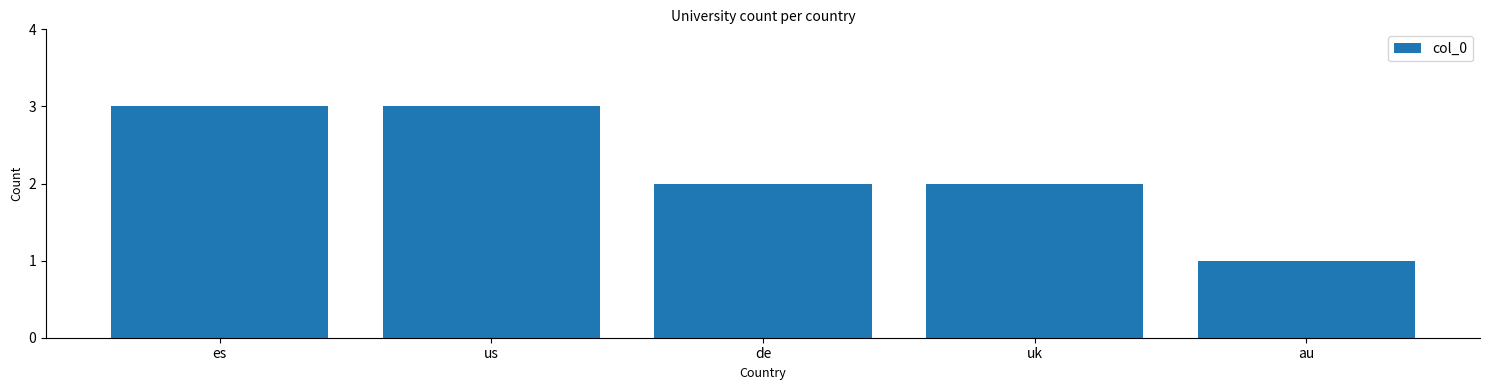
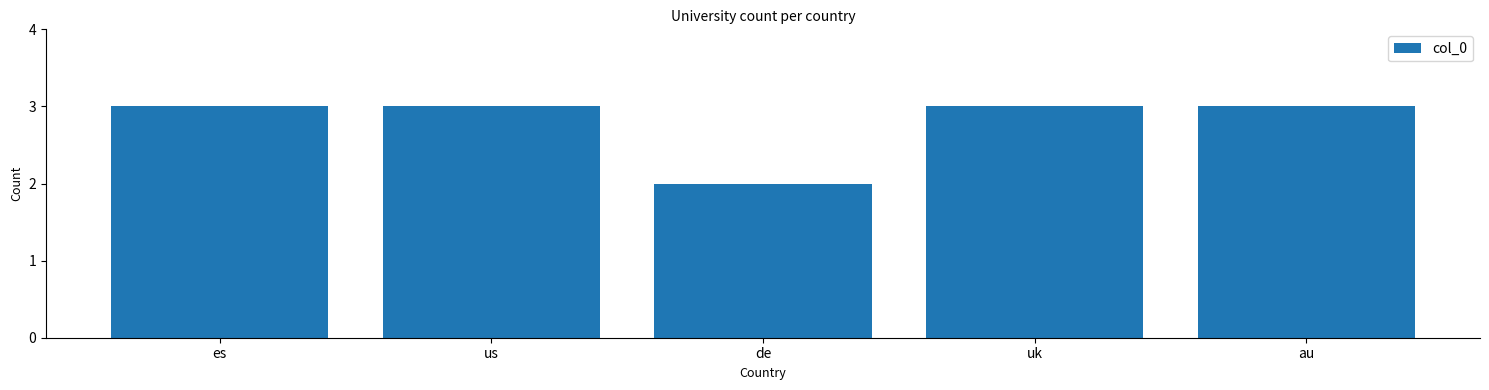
uk: 2 -> 3
au: 1 -> 3
